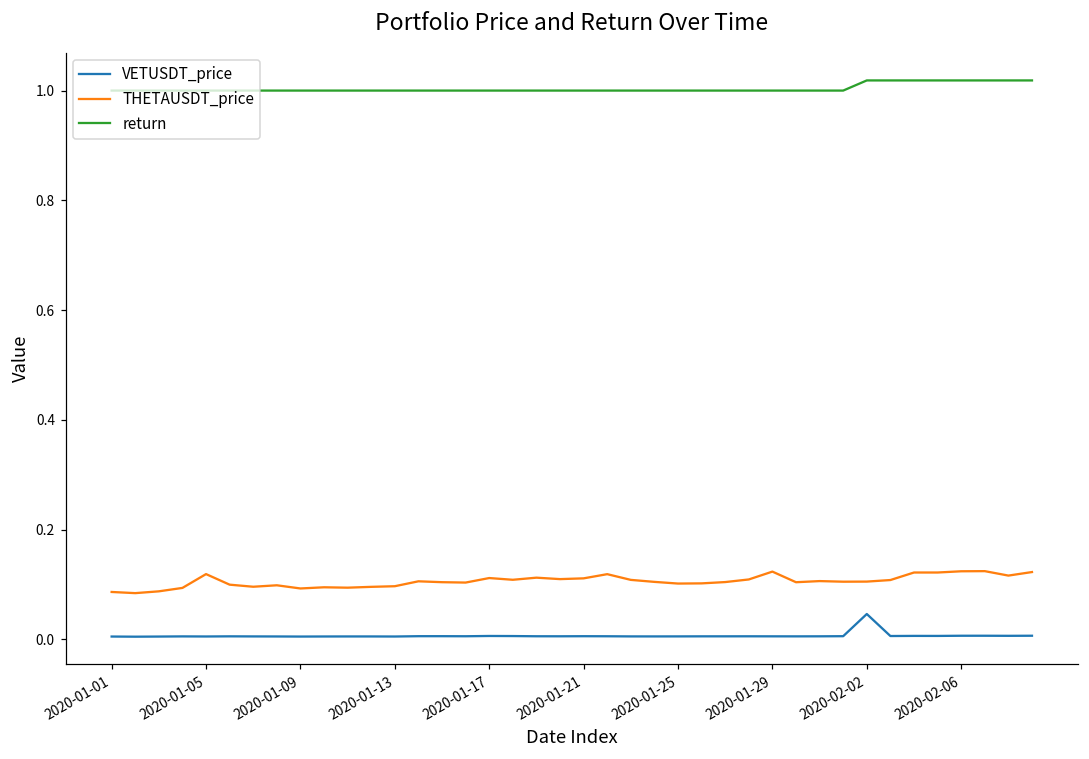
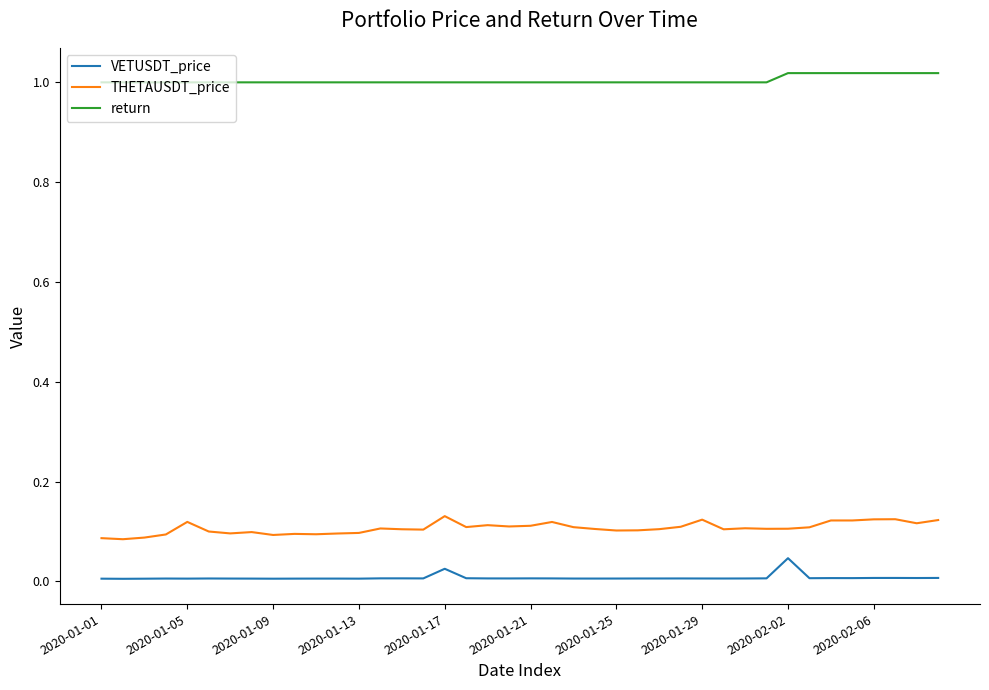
VETUSDT_price, 2020-01-17: 0.01 -> 0.03
THETAUSDT_price, 2020-01-17: 0.11 -> 0.13
